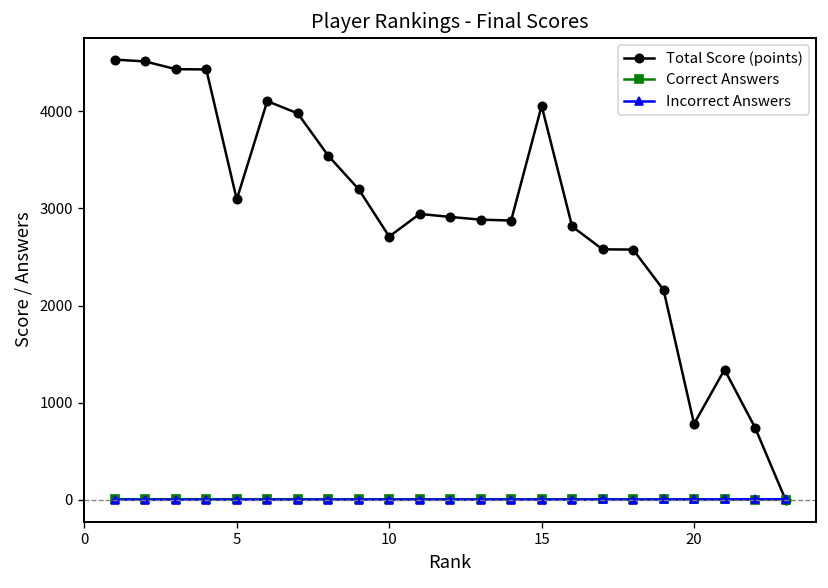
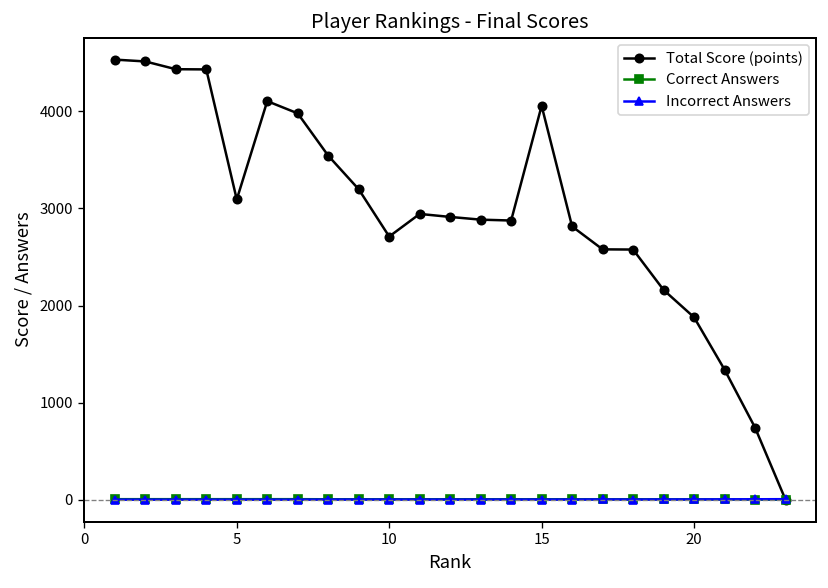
Total Score (points), 20: 800 -> 1900
